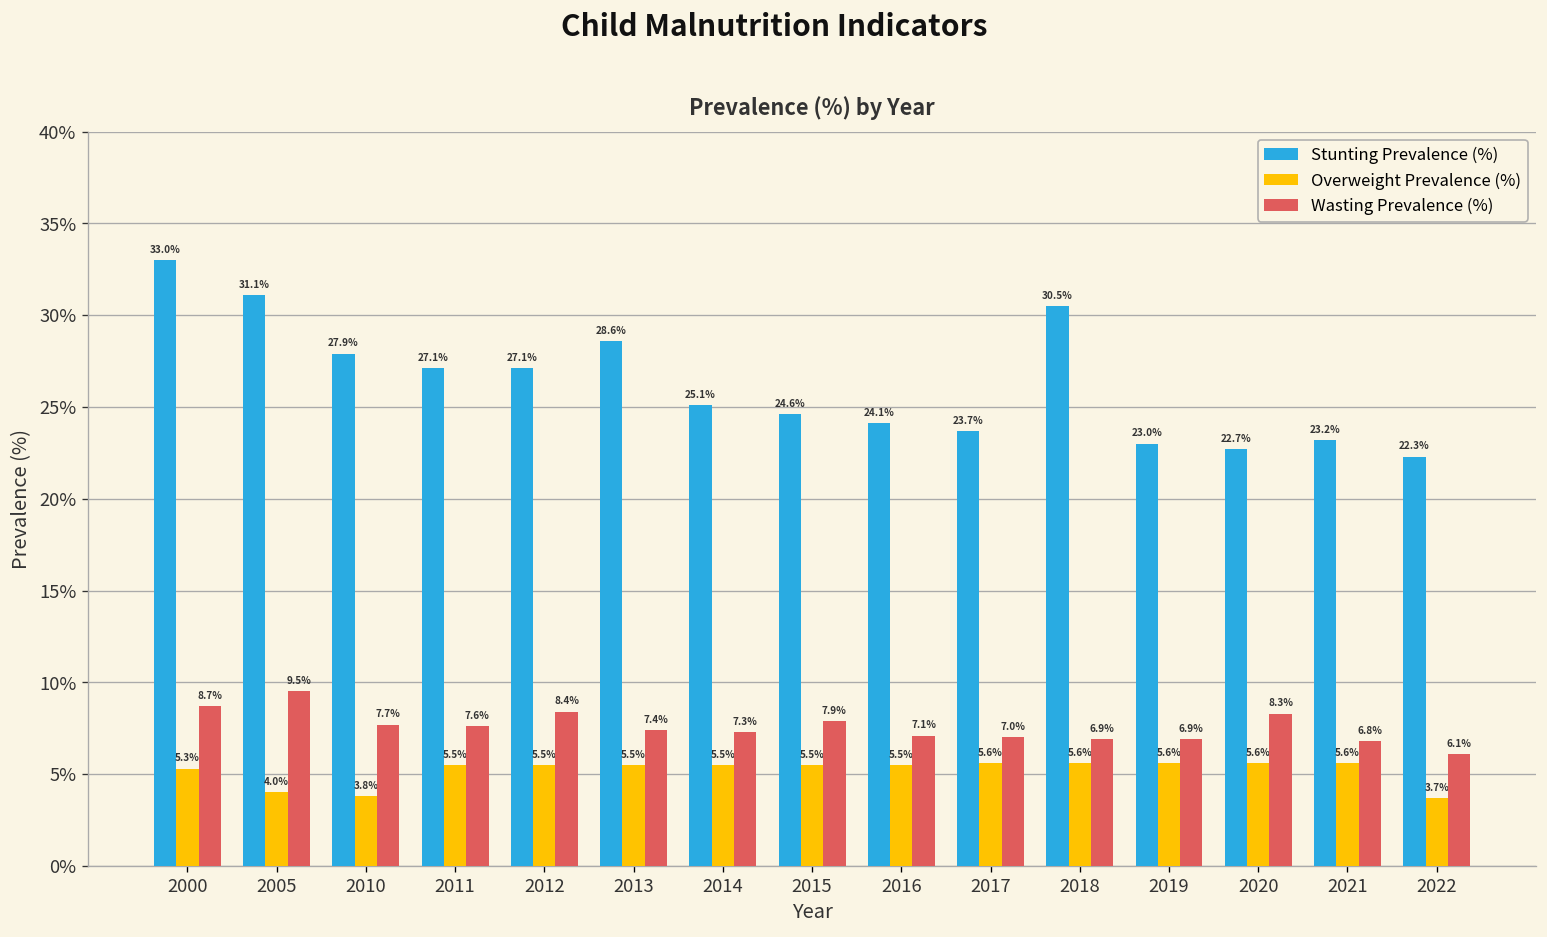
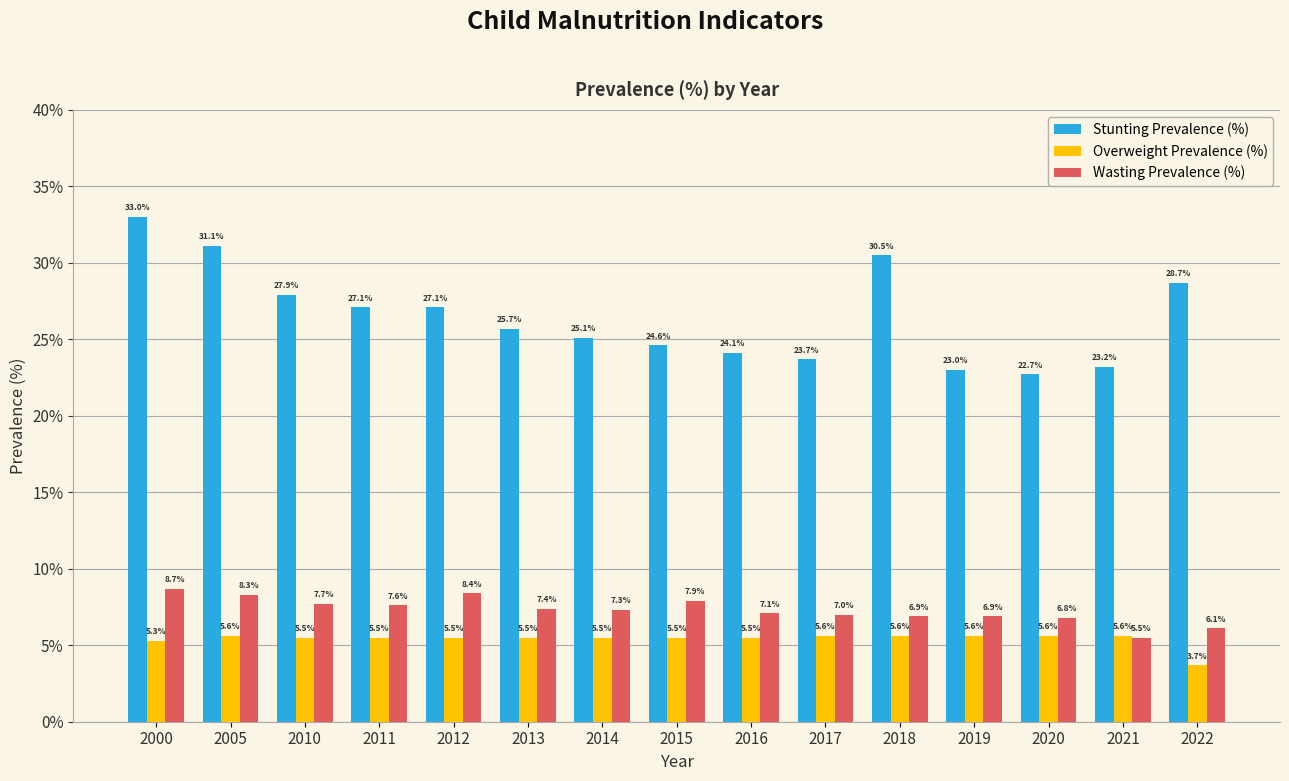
Overweight Prevalence (%), 2005: 4.0% -> 5.6%
Wasting Prevalence (%), 2005: 9.5% -> 8.3%
Overweight Prevalence (%), 2010: 3.8% -> 5.5%
Stunting Prevalence (%), 2013: 28.6% -> 25.7%
Wasting Prevalence (%), 2020: 8.3% -> 6.8%
Wasting Prevalence (%), 2021: 6.8% -> 5.5%
Stunting Prevalence (%), 2022: 22.3% -> 28.7%
